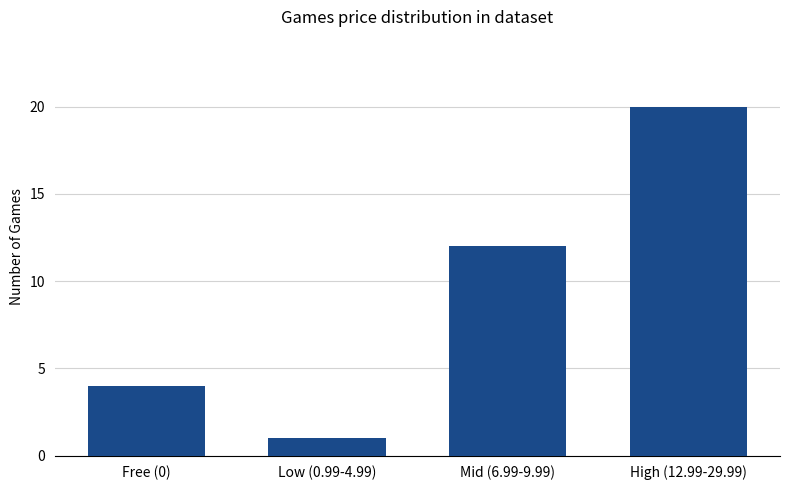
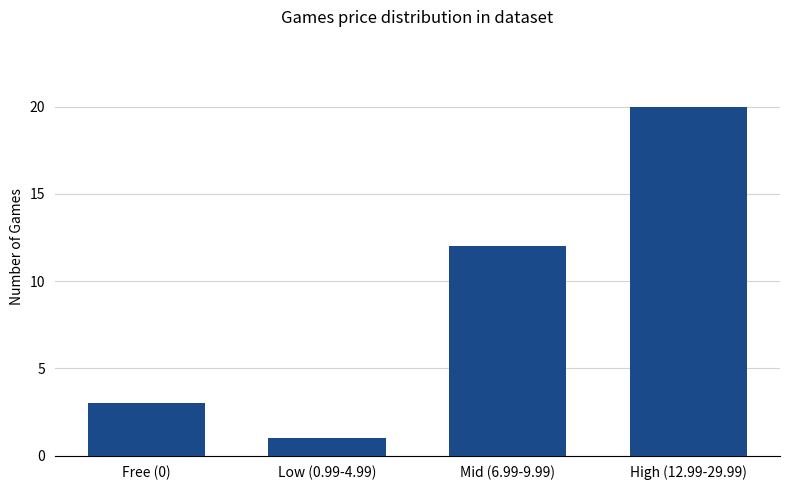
Free (0): 4 -> 3
